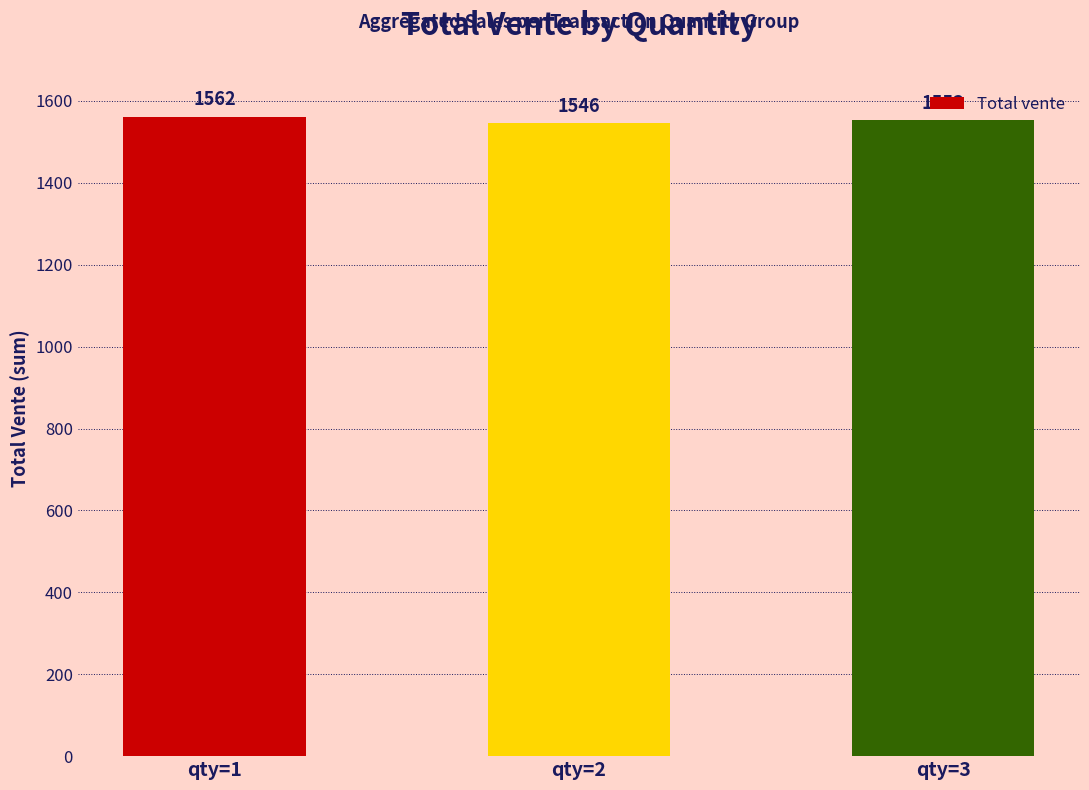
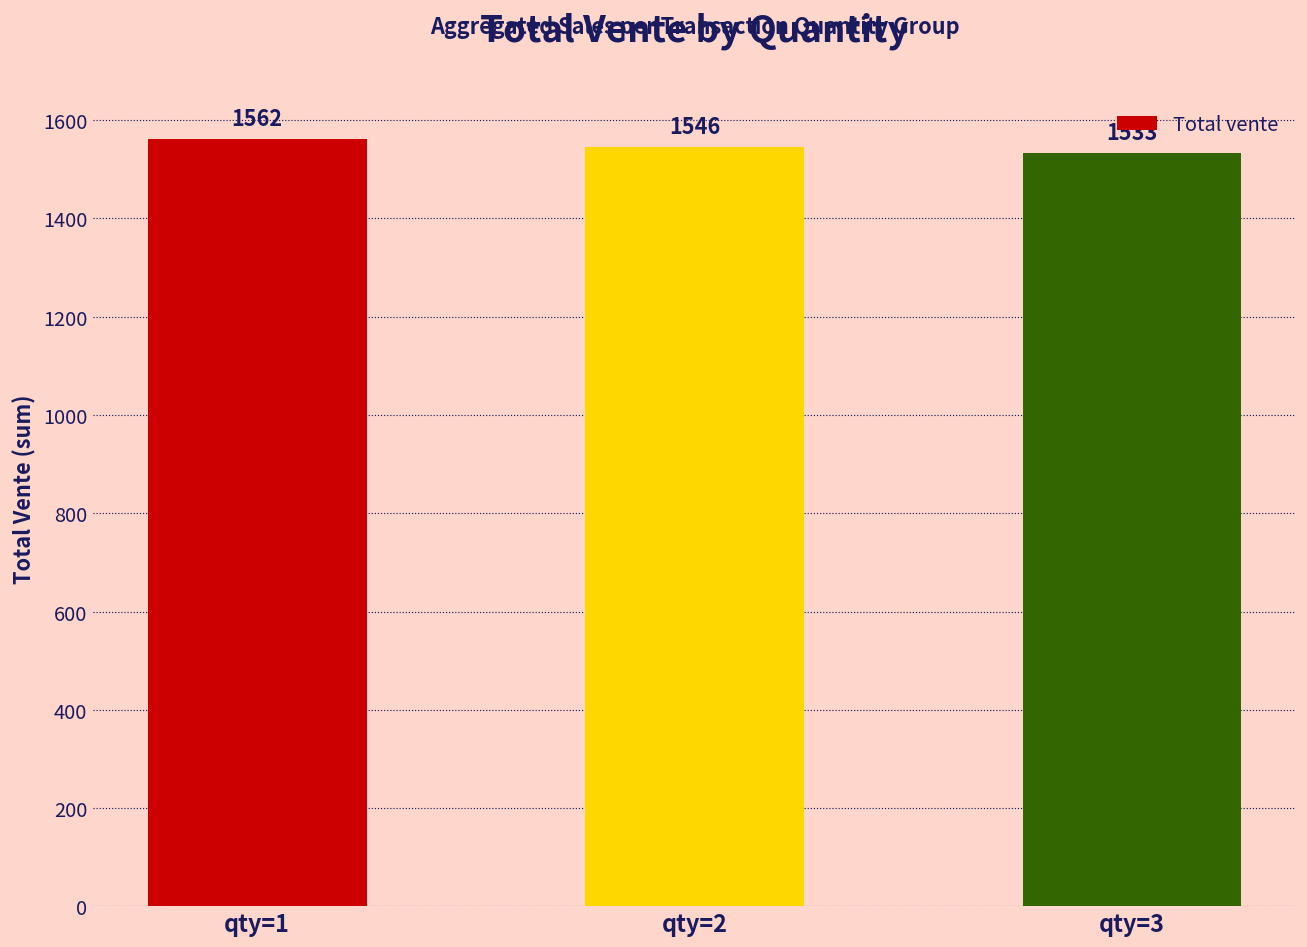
qty=3: 1553 -> 1533
